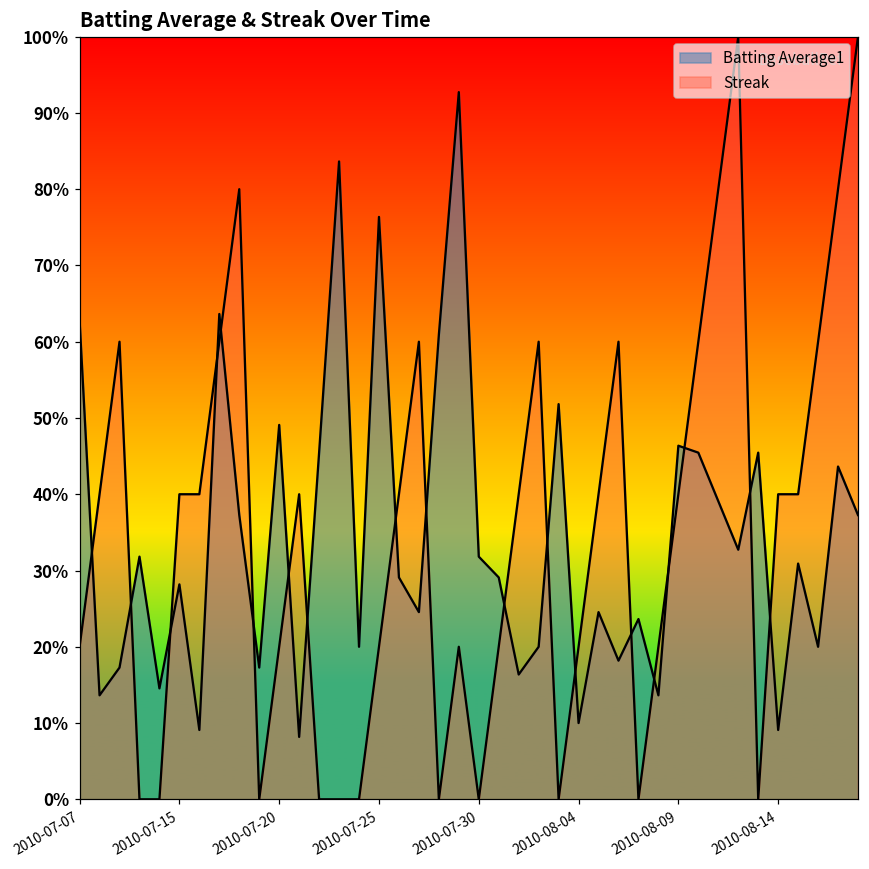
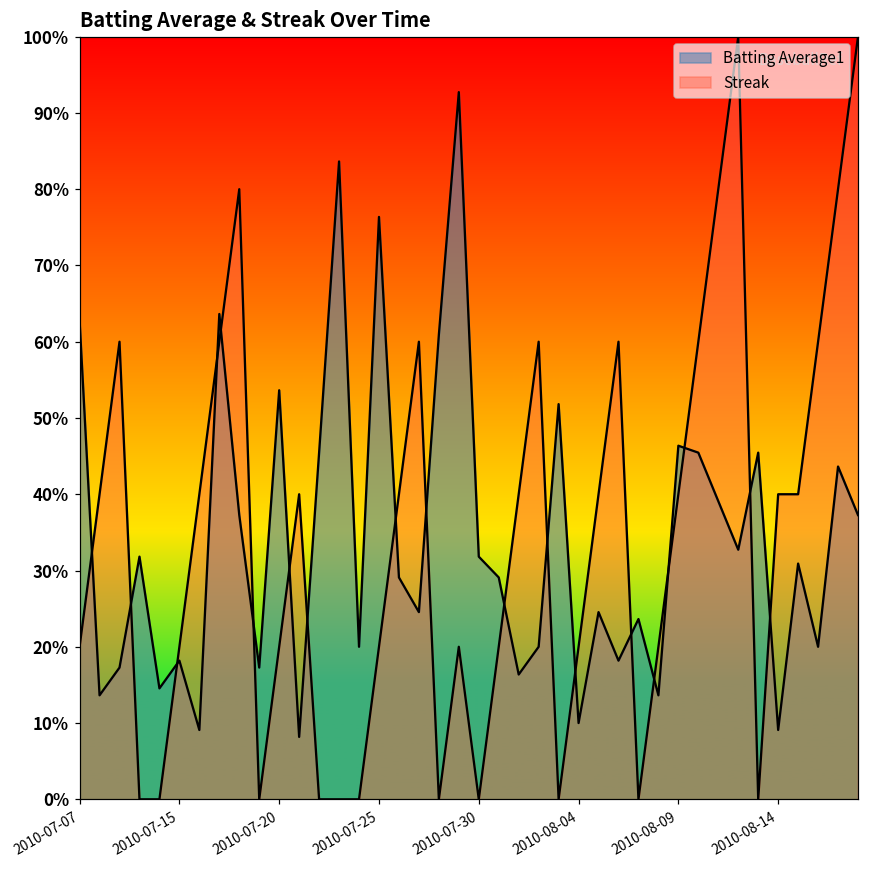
Batting Average1, 2010-07-15: 28% -> 18%
Streak, 2010-07-15: 40% -> 20%
Batting Average1, 2010-07-20: 49% -> 54%
